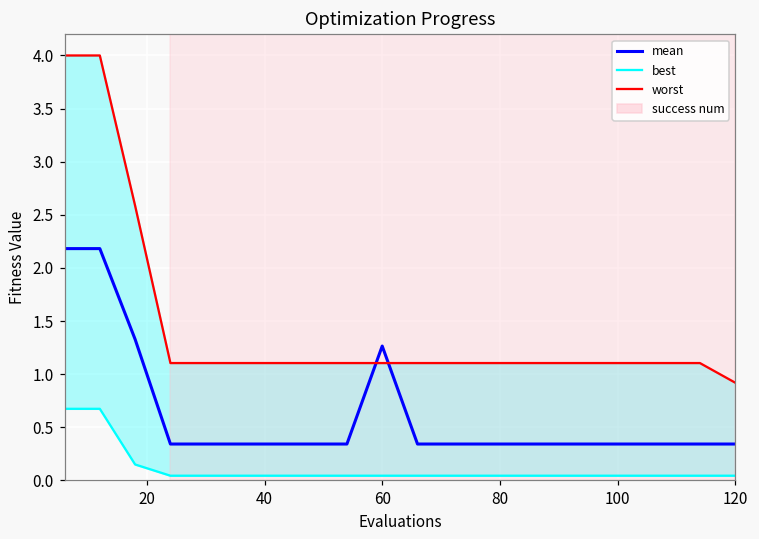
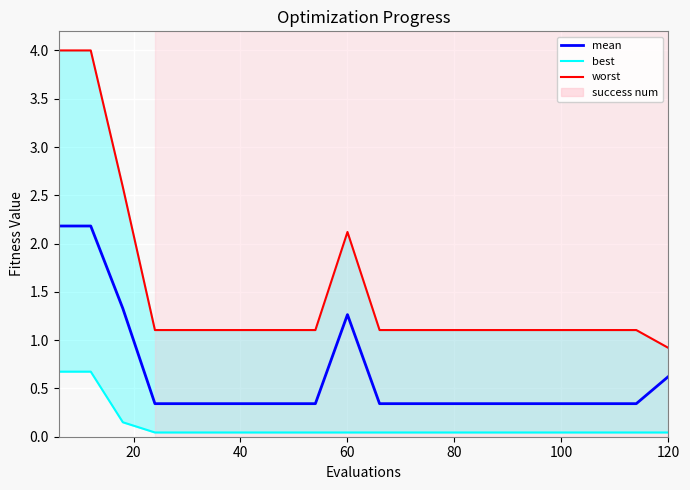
worst, 60: 1.1 -> 2.1
mean, 120: 0.3 -> 0.6
